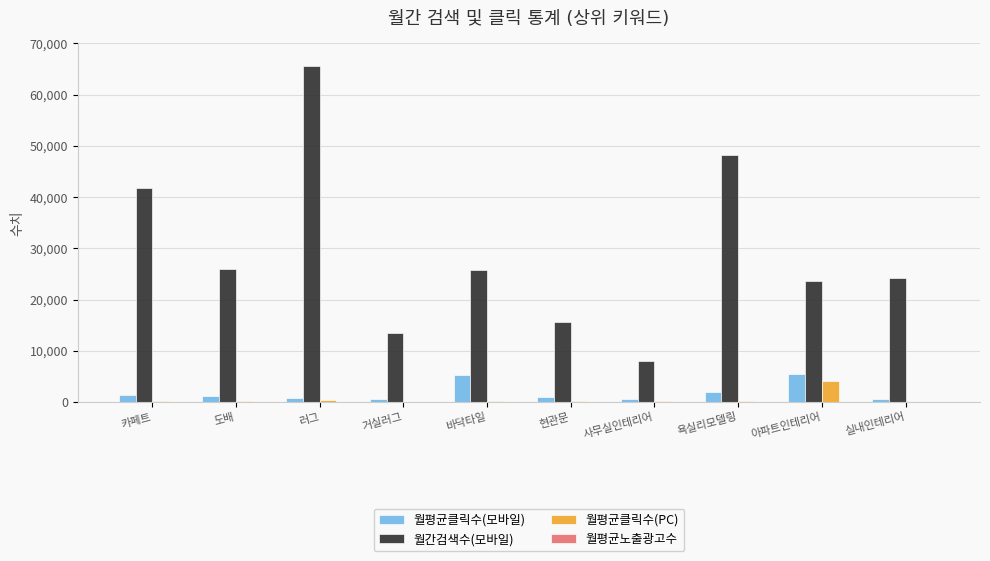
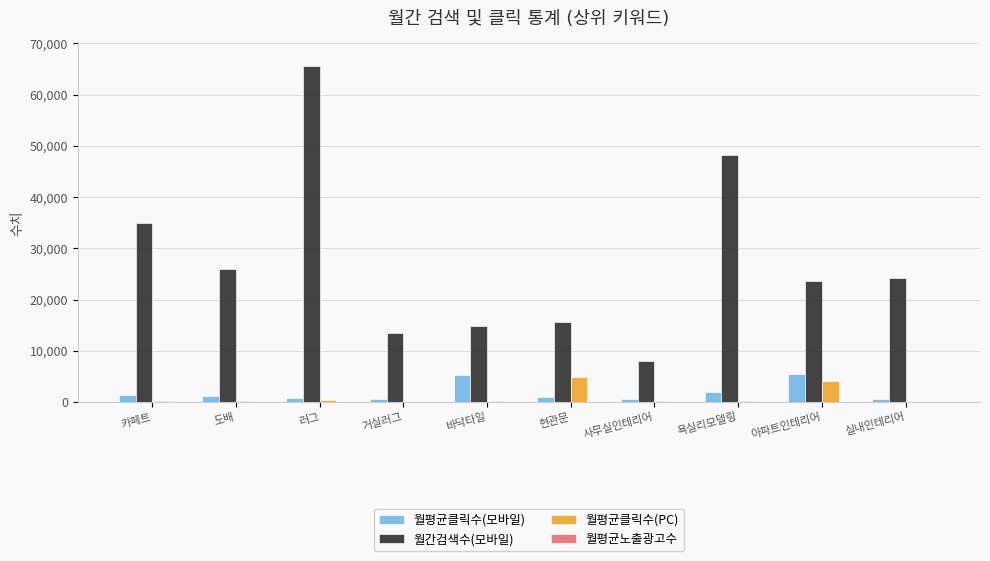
월간검색수(모바일), 카페트: 42,000 -> 35,000
월간검색수(모바일), 바닥타일: 26,000 -> 15,000
월평균클릭수(PC), 현관문: 0 -> 5,000
